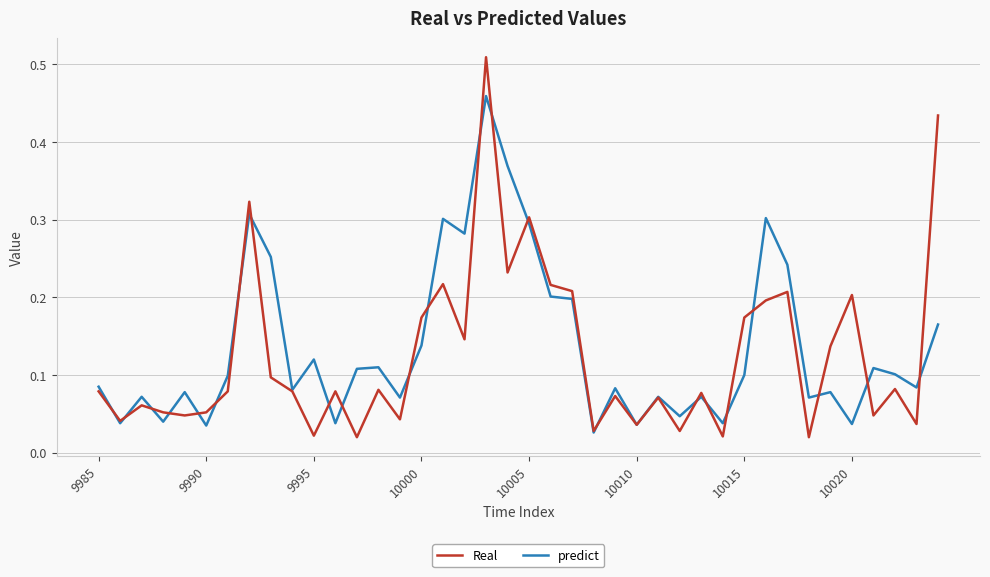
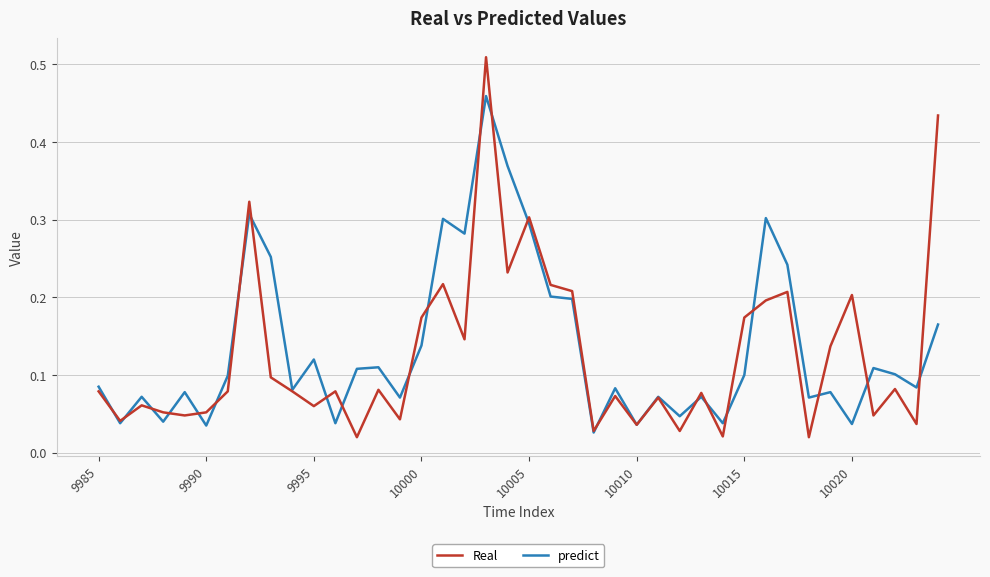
Real, 9995: 0.02 -> 0.06
